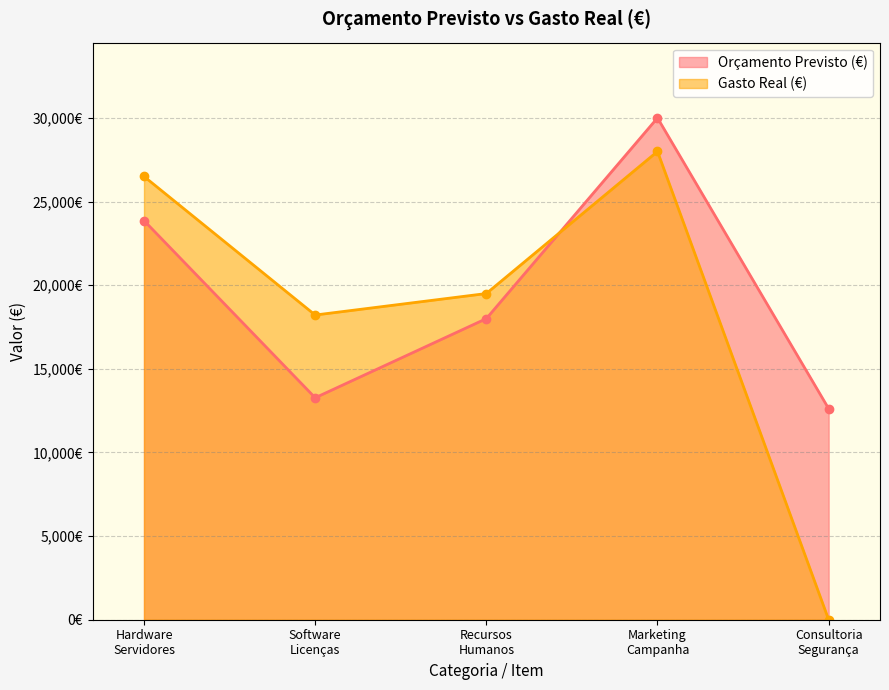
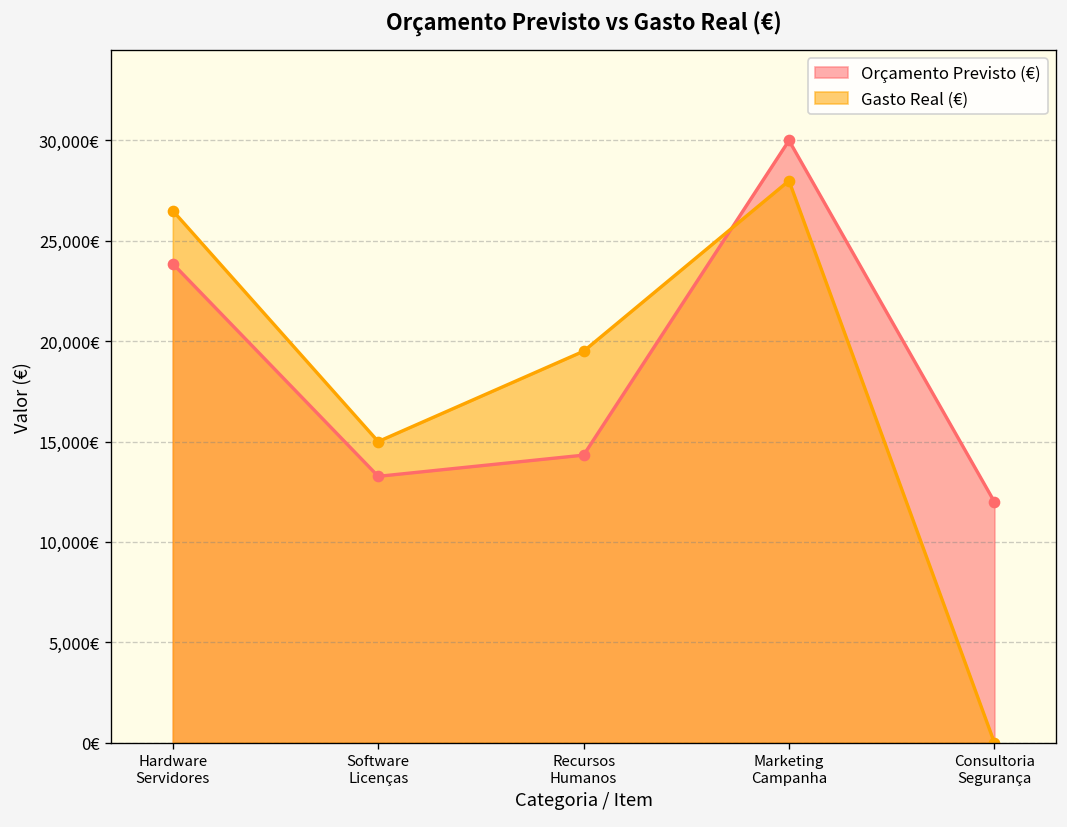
Gasto Real (€), Software Licenças: 18,200€ -> 15,000€
Orçamento Previsto (€), Recursos Humanos: 18,000€ -> 14,300€
Orçamento Previsto (€), Consultoria Segurança: 12,600€ -> 12,000€
